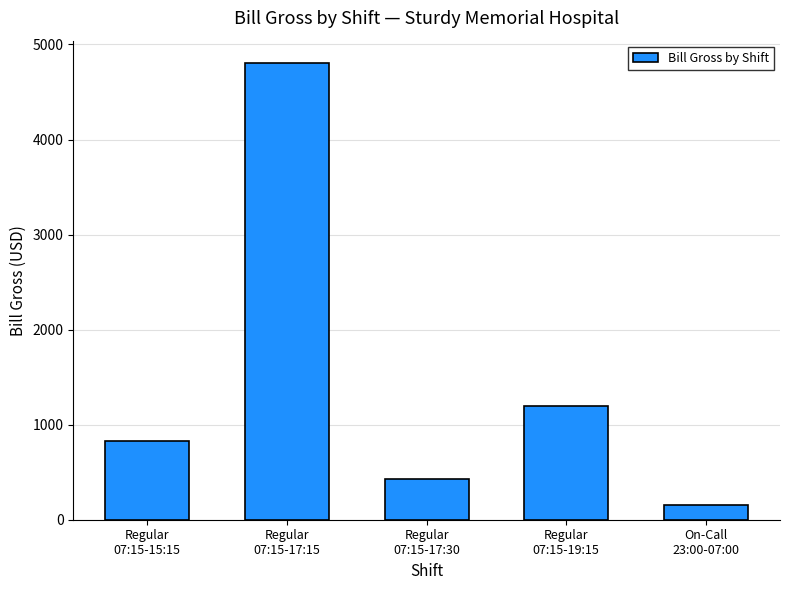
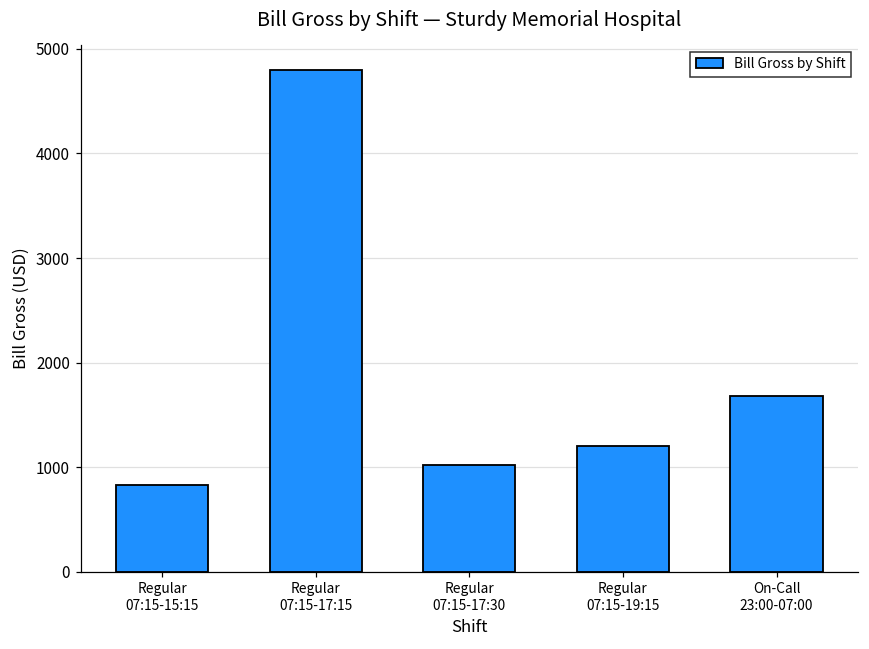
Regular 07:15-17:30: 400 -> 1000
On-Call 23:00-07:00: 200 -> 1700
